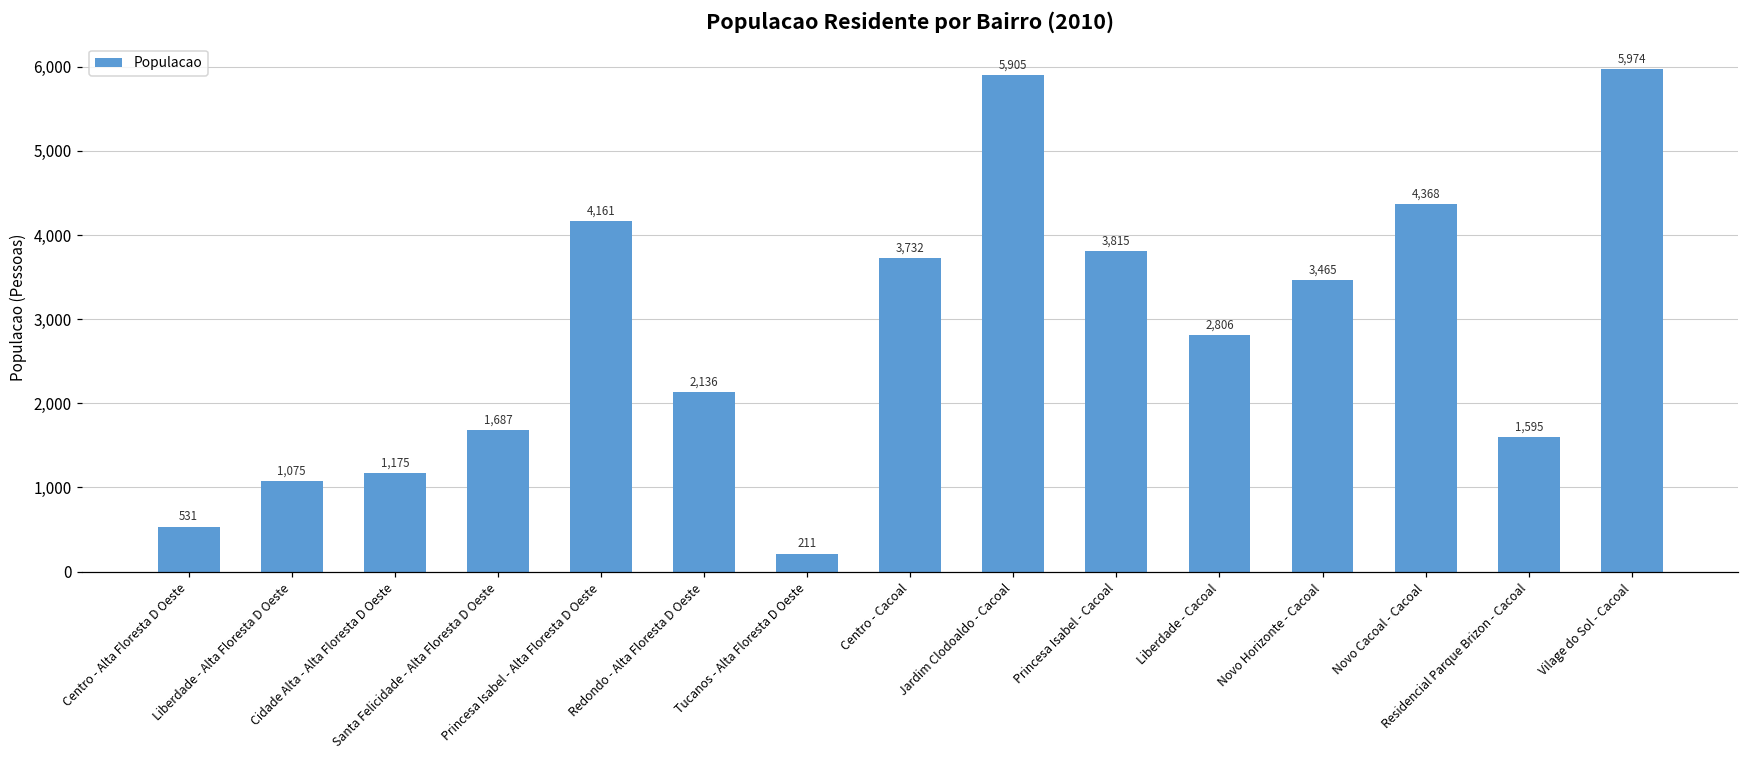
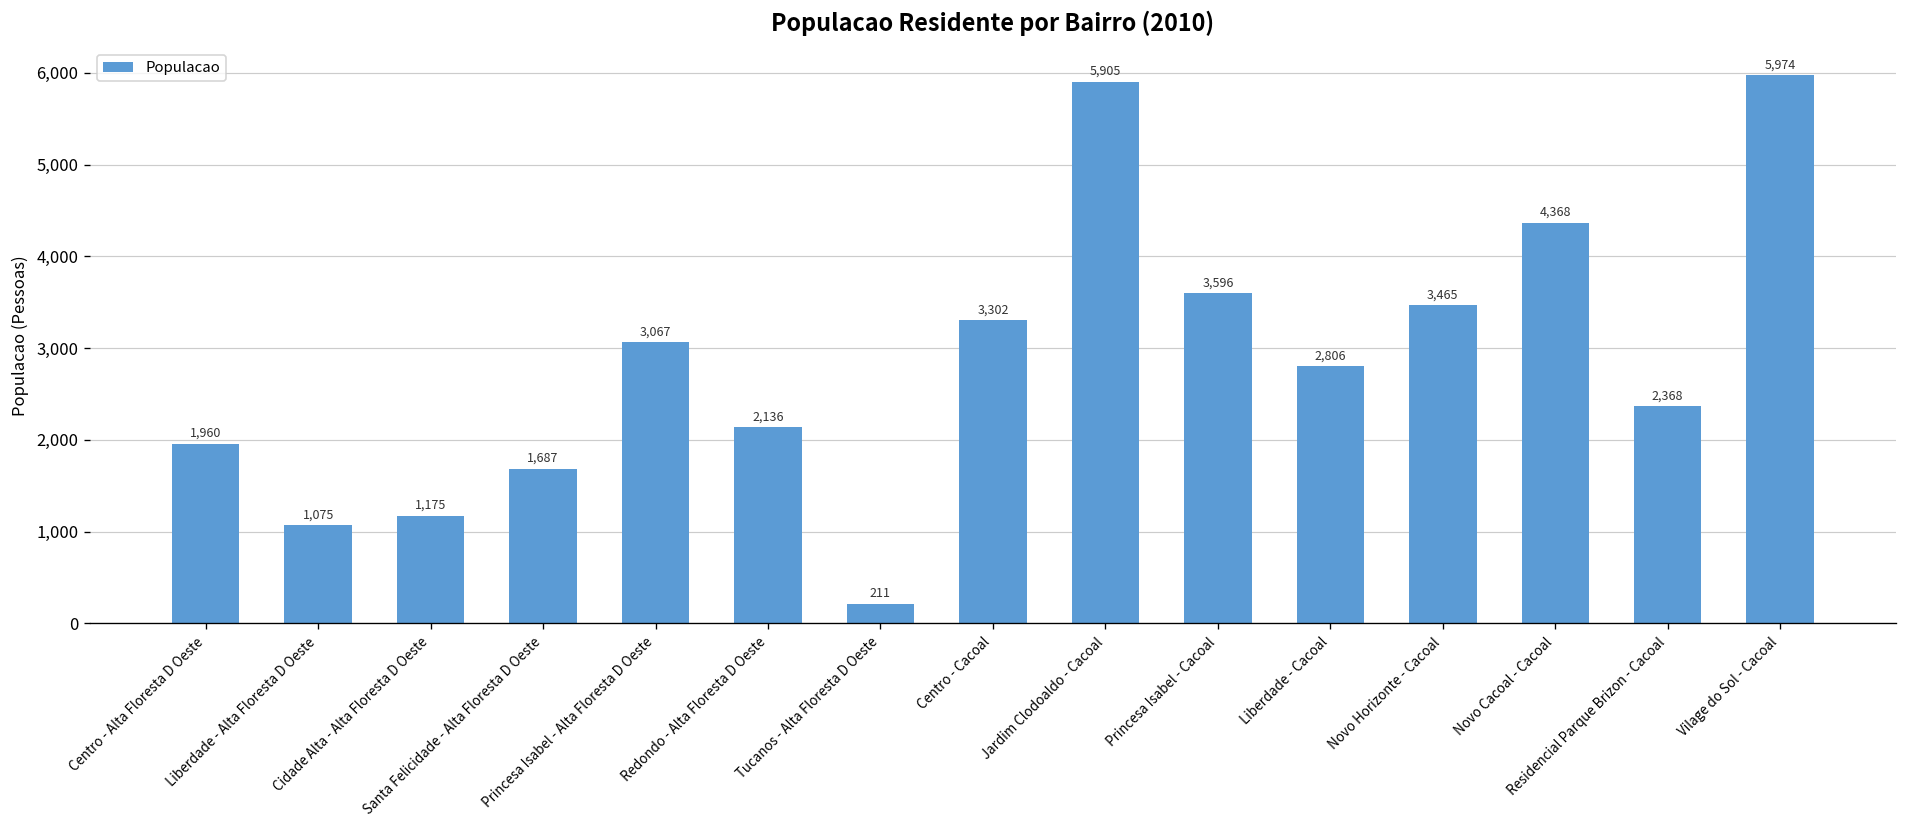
Centro - Alta Floresta D Oeste: 531 -> 1,960
Princesa Isabel - Alta Floresta D Oeste: 4,161 -> 3,067
Centro - Cacoal: 3,732 -> 3,302
Princesa Isabel - Cacoal: 3,815 -> 3,596
Residencial Parque Brizon - Cacoal: 1,595 -> 2,368
